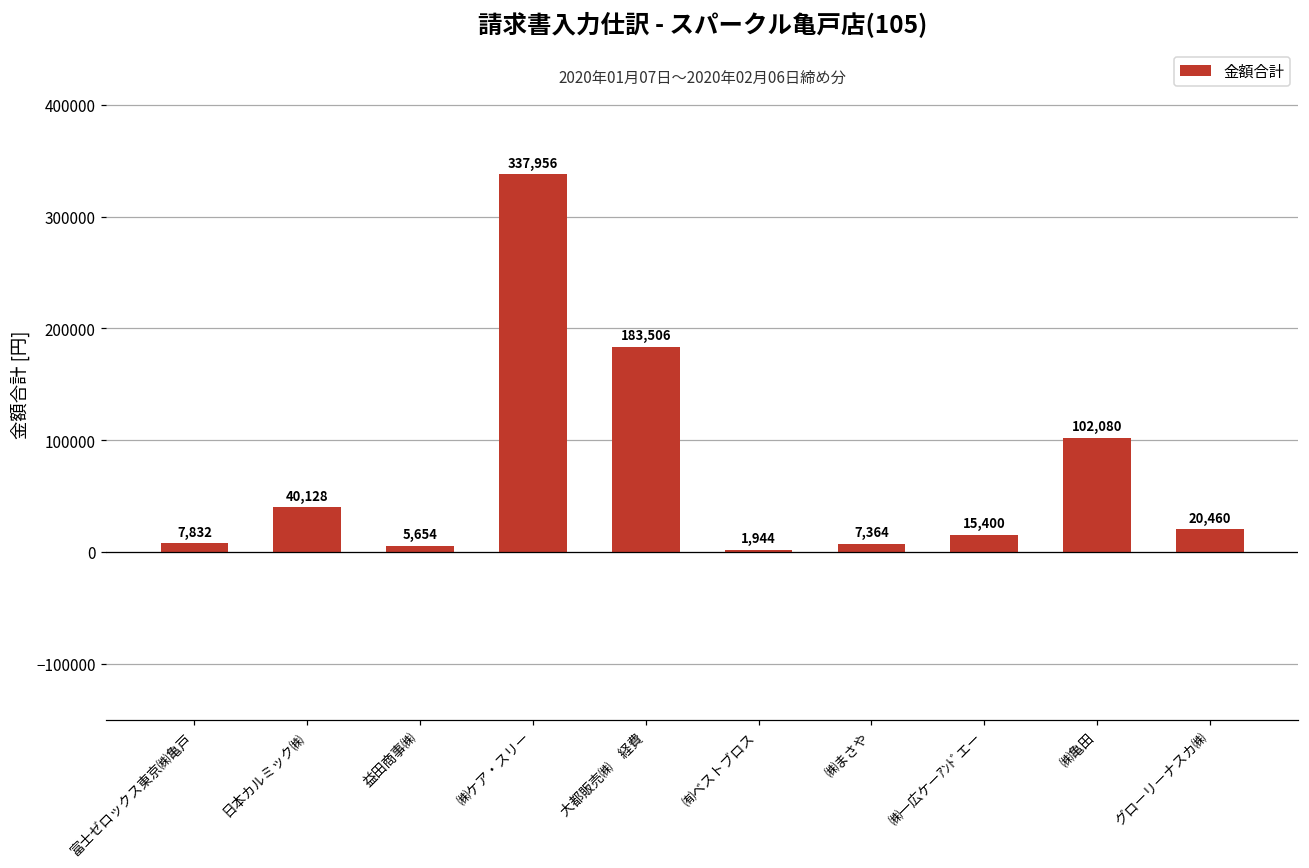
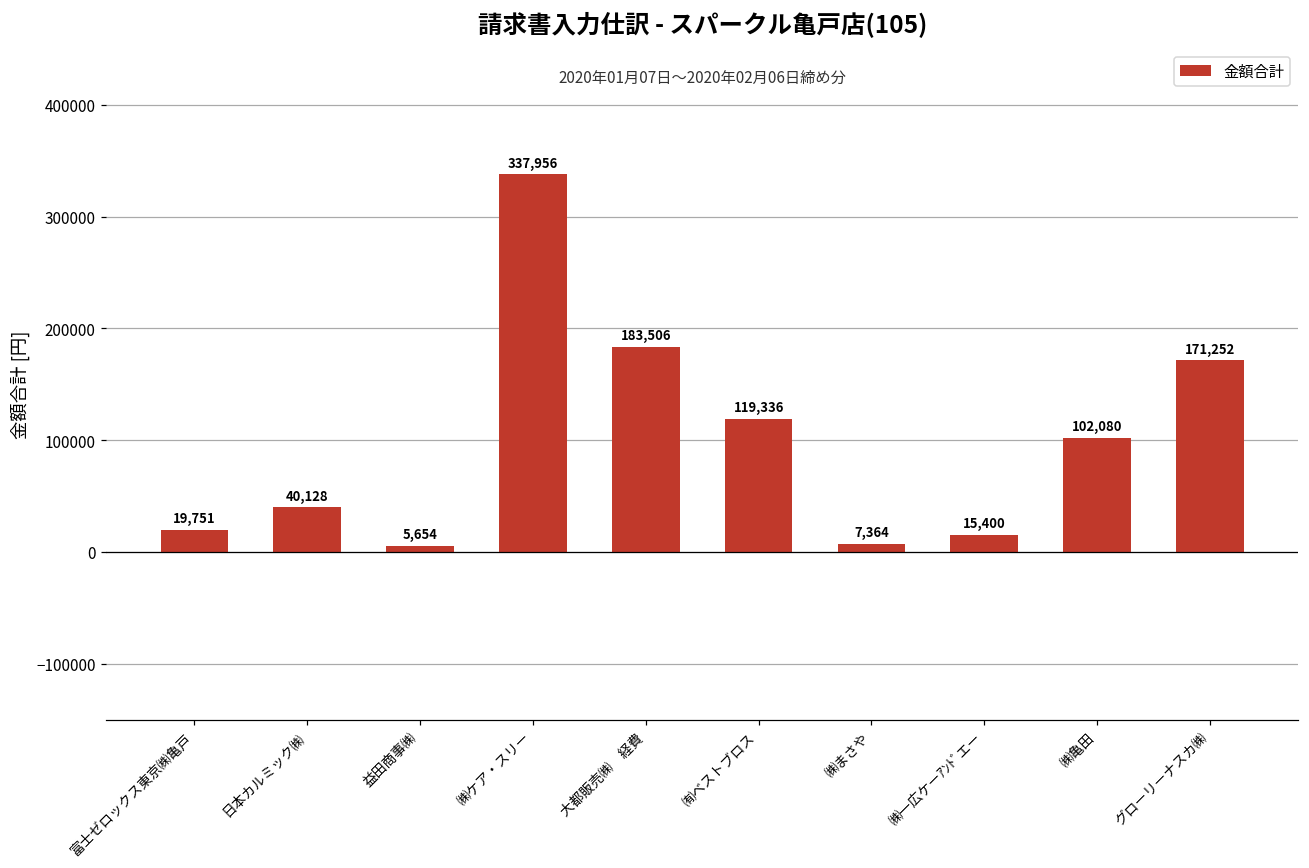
富士ゼロックス東京㈱亀戸: 7,832 -> 19,751
㈲ベストブロス: 1,944 -> 119,336
グローリーナスカ㈱: 20,460 -> 171,252
